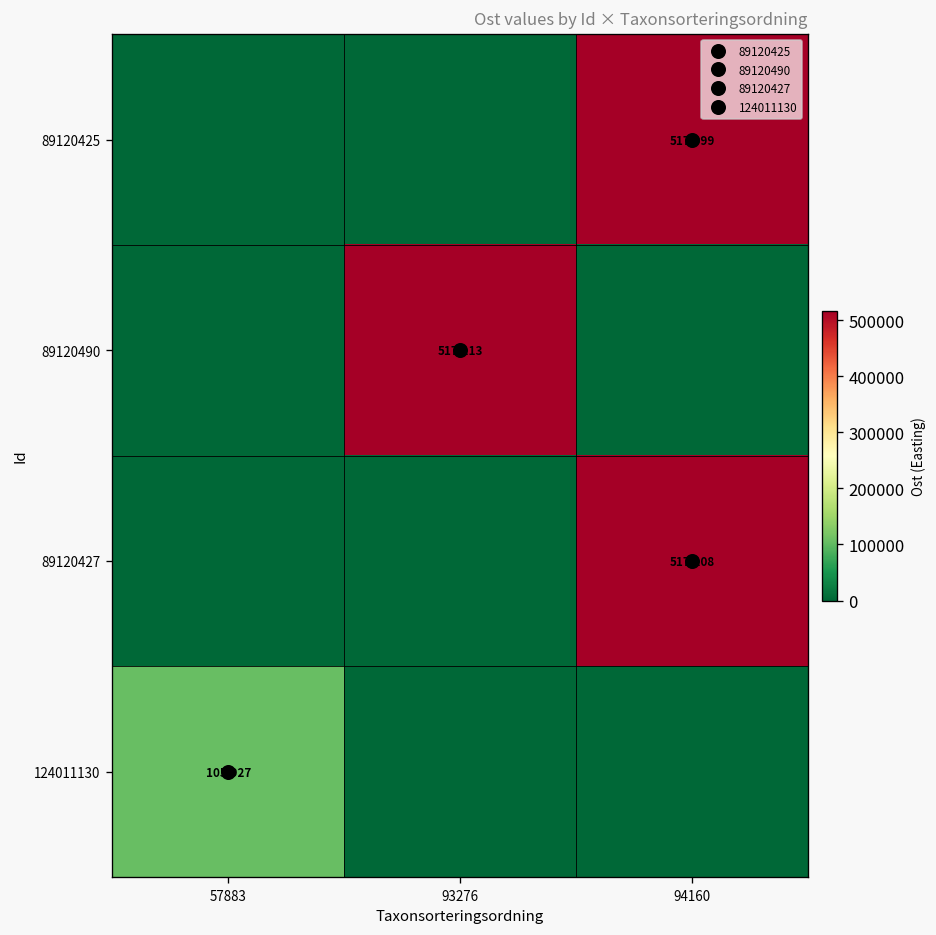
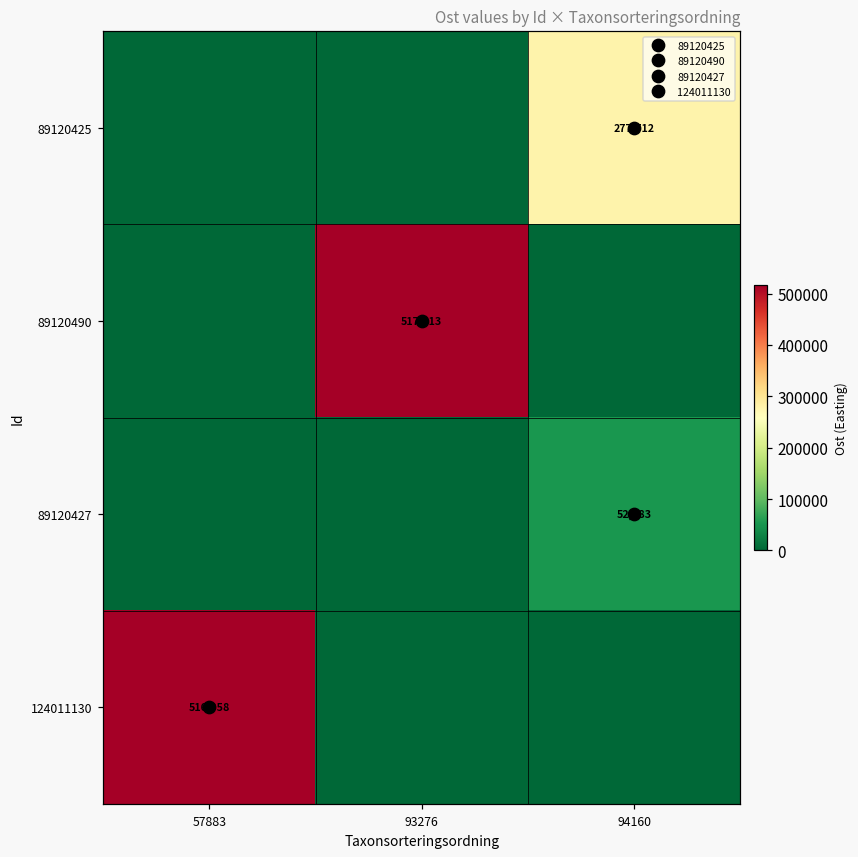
89120425, 94160: 517,099 -> 277,712
89120427, 94160: 517,108 -> 52,183
124011130, 57883: 105,927 -> 516,958
